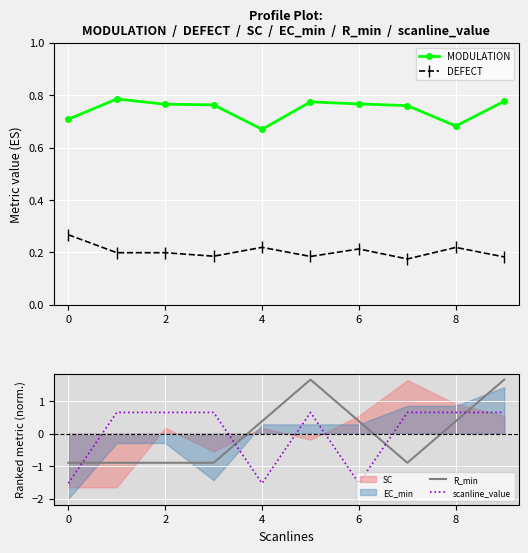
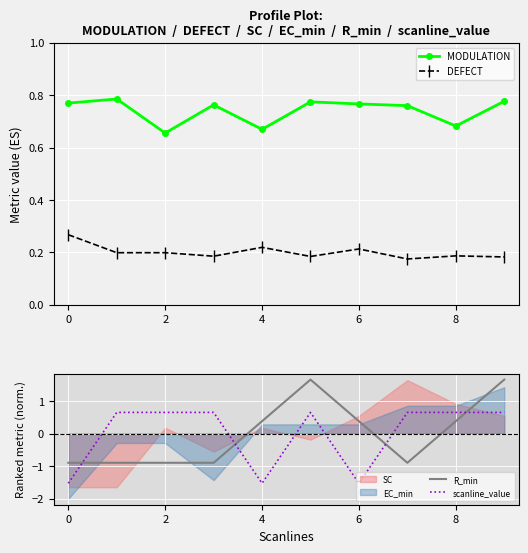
Profile Plot: MODULATION / DEFECT / SC / EC_min / R_min / scanline_value, MODULATION, 0: 0.71 -> 0.77
Profile Plot: MODULATION / DEFECT / SC / EC_min / R_min / scanline_value, MODULATION, 2: 0.77 -> 0.66
Profile Plot: MODULATION / DEFECT / SC / EC_min / R_min / scanline_value, DEFECT, 8: 0.22 -> 0.19
